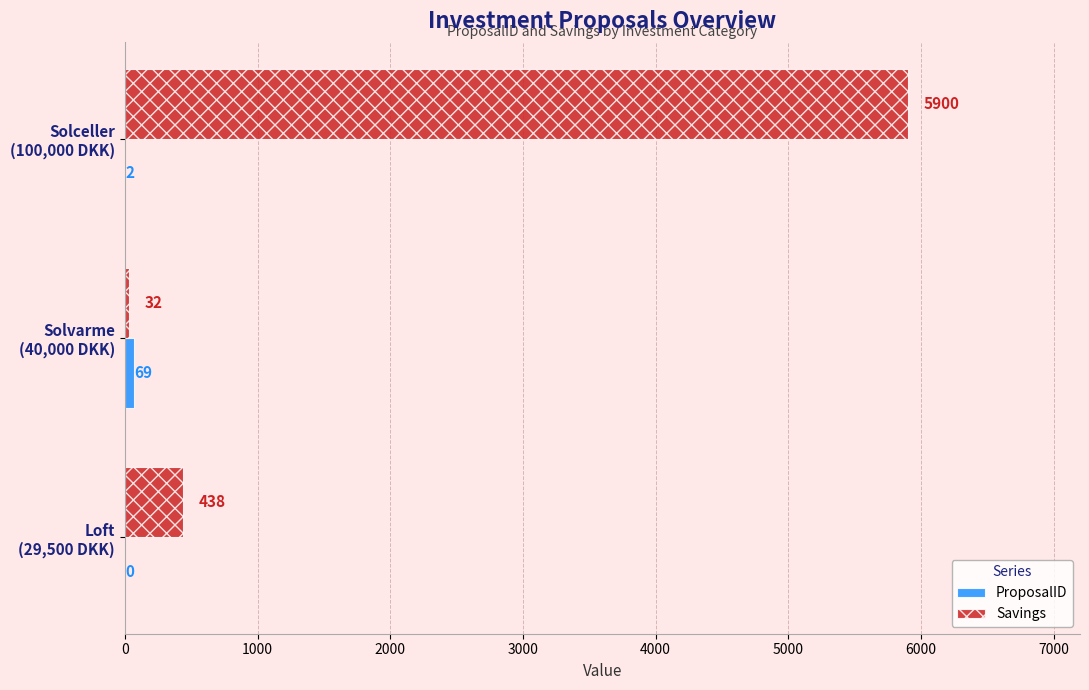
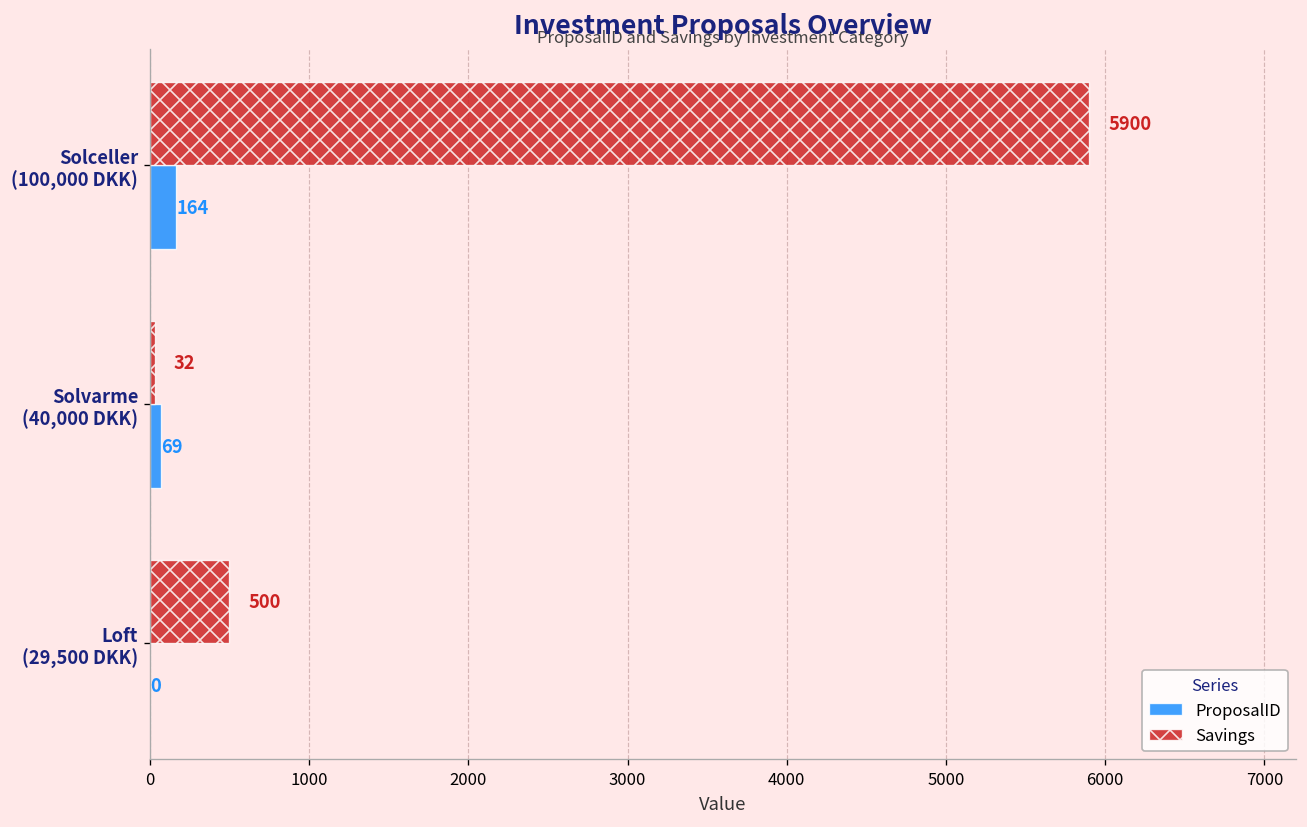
ProposalID, Solceller (100,000 DKK): 2 -> 164
Savings, Loft (29,500 DKK): 438 -> 500
